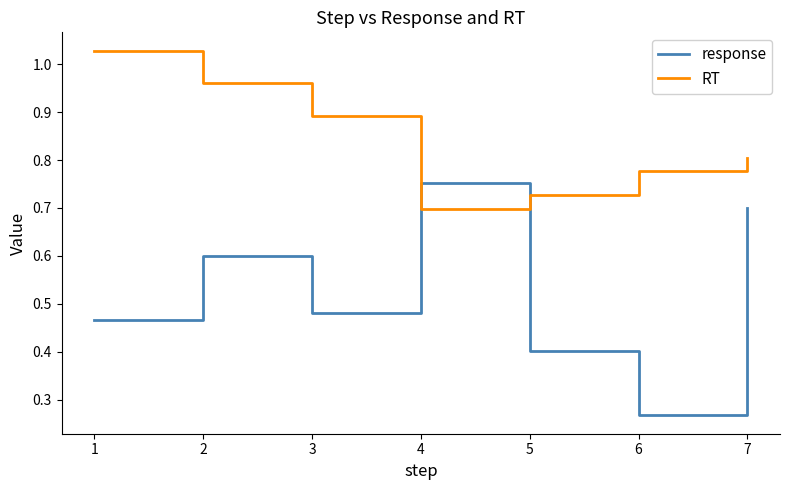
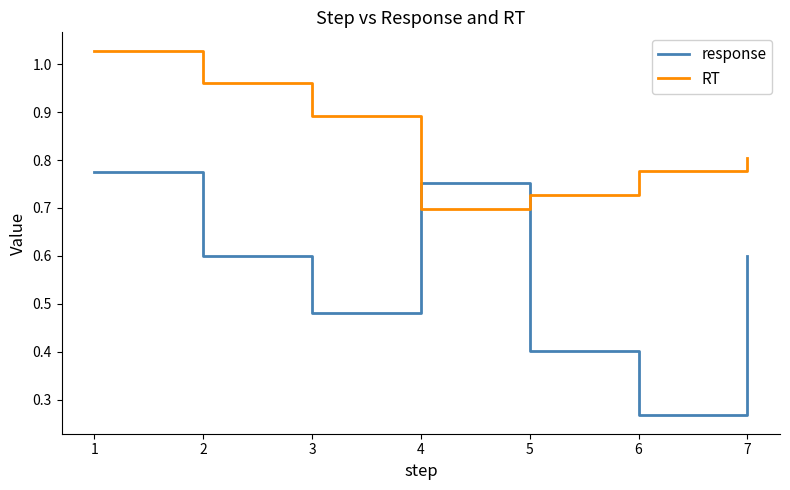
response, 1: 0.47 -> 0.78
response, 7: 0.7 -> 0.6
